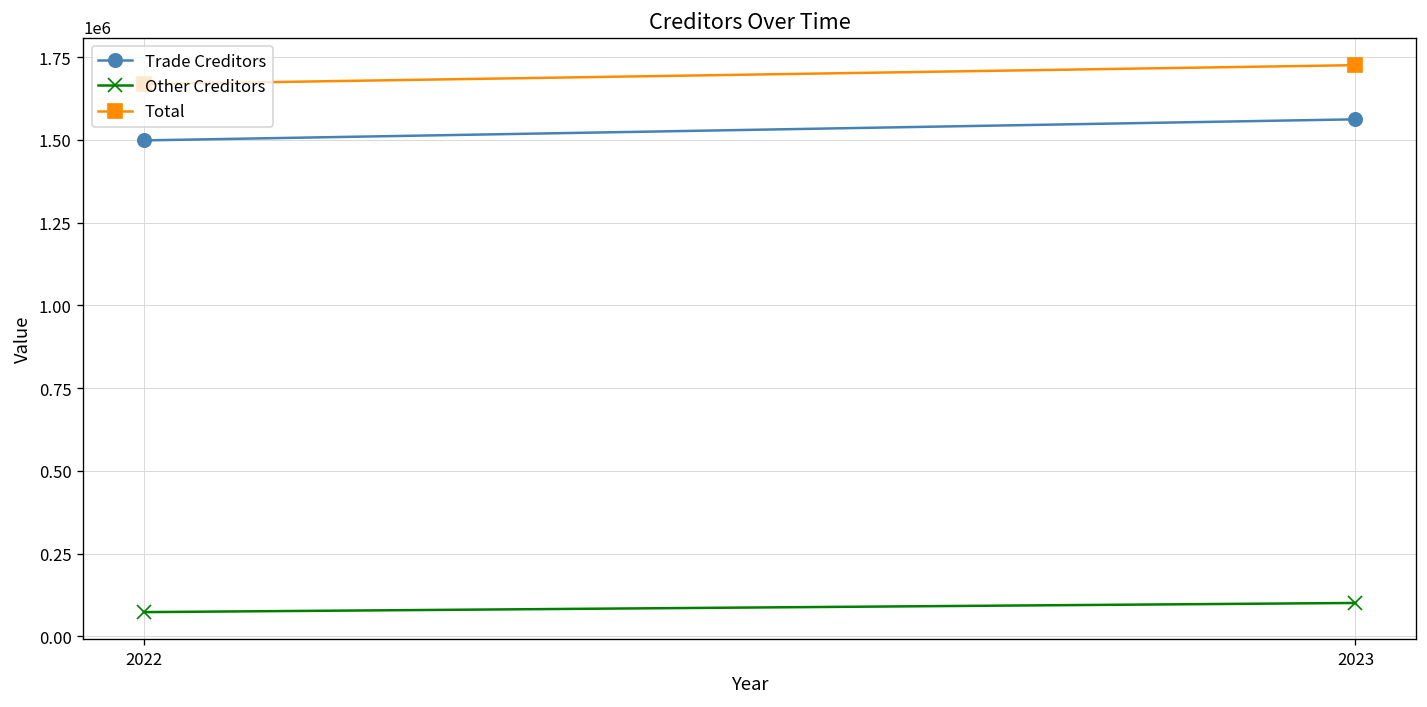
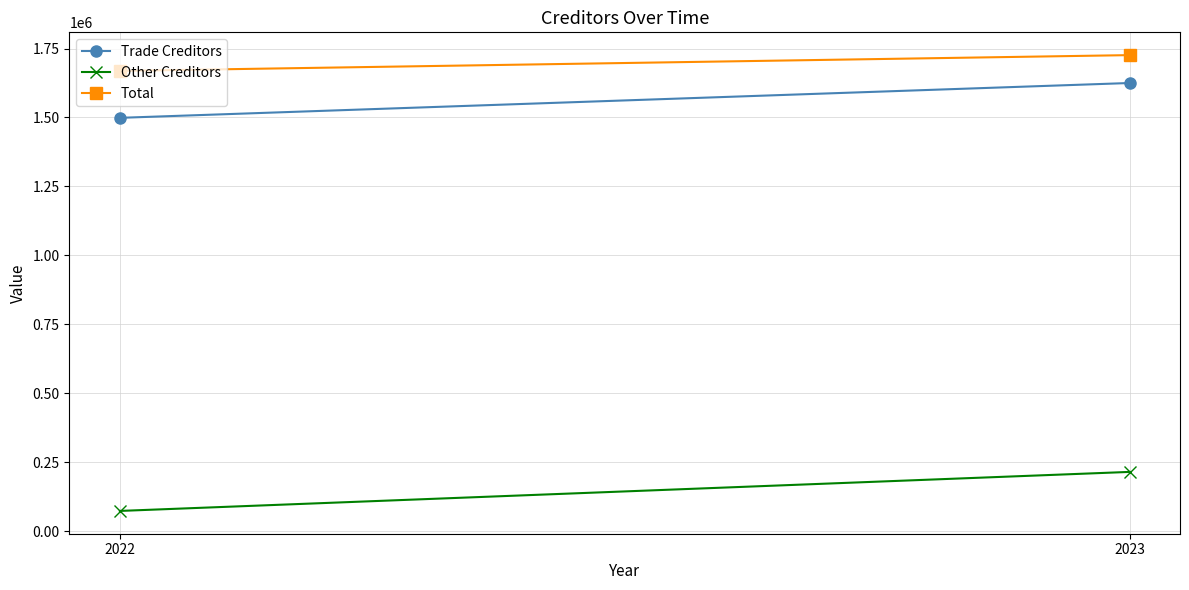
Trade Creditors, 2023: 1560000 -> 1630000
Other Creditors, 2023: 100000 -> 210000
